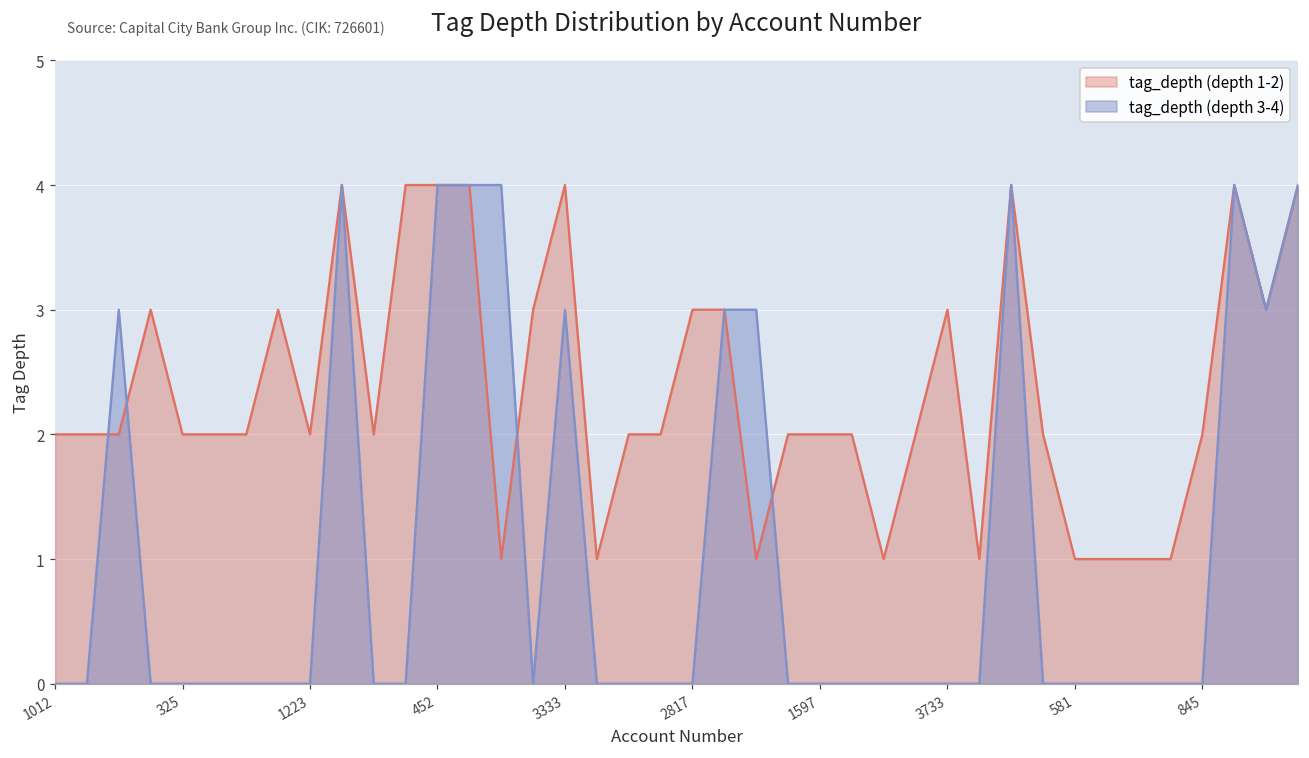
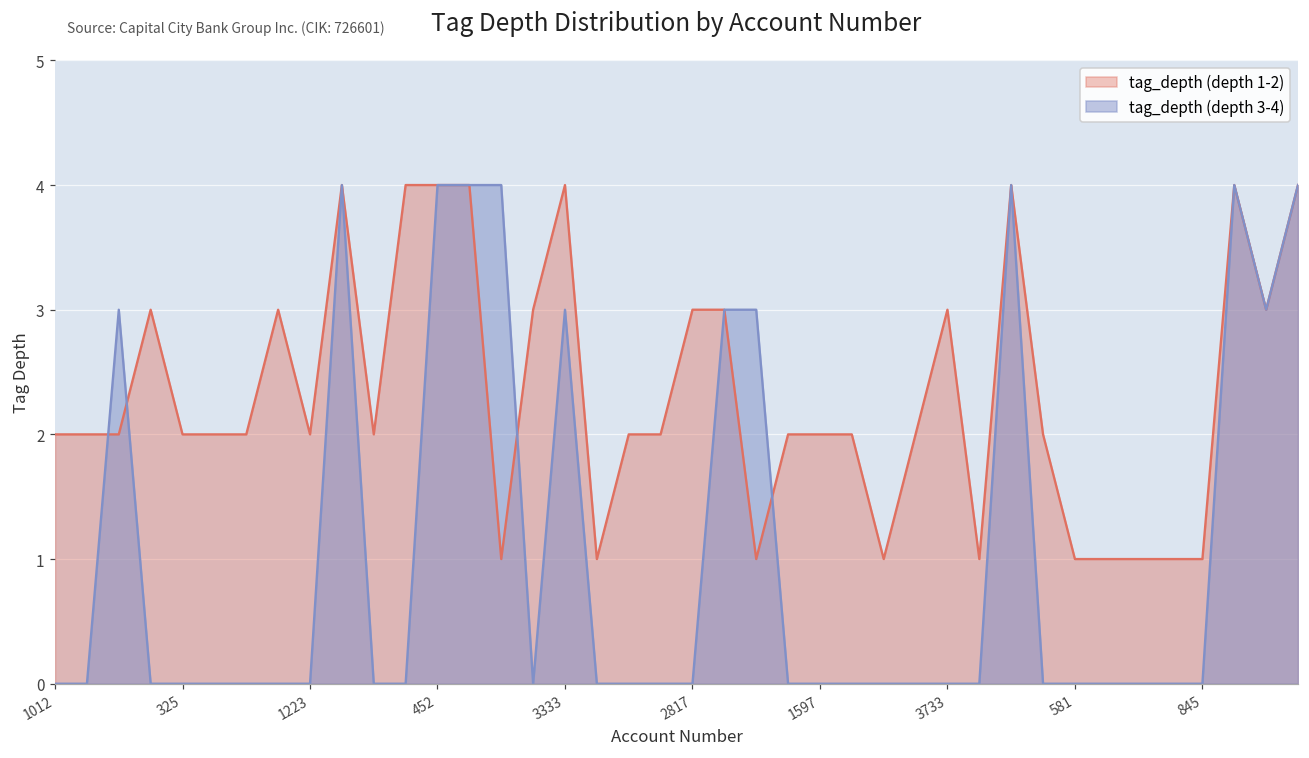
tag_depth (depth 1-2), 845: 2 -> 1
